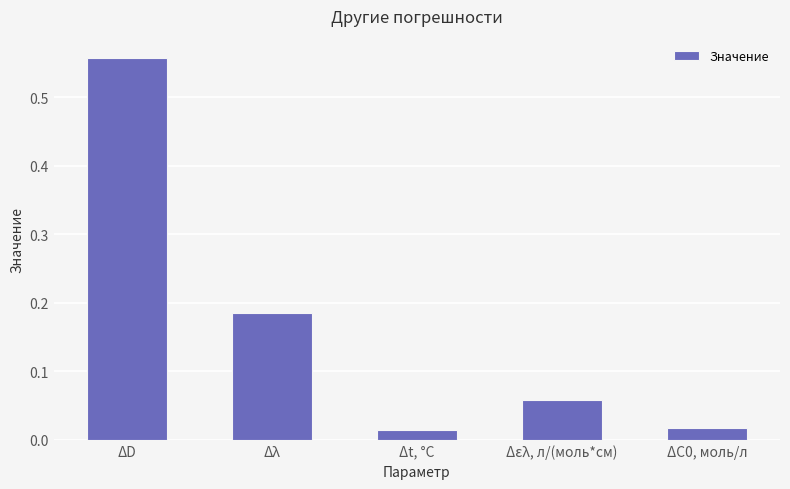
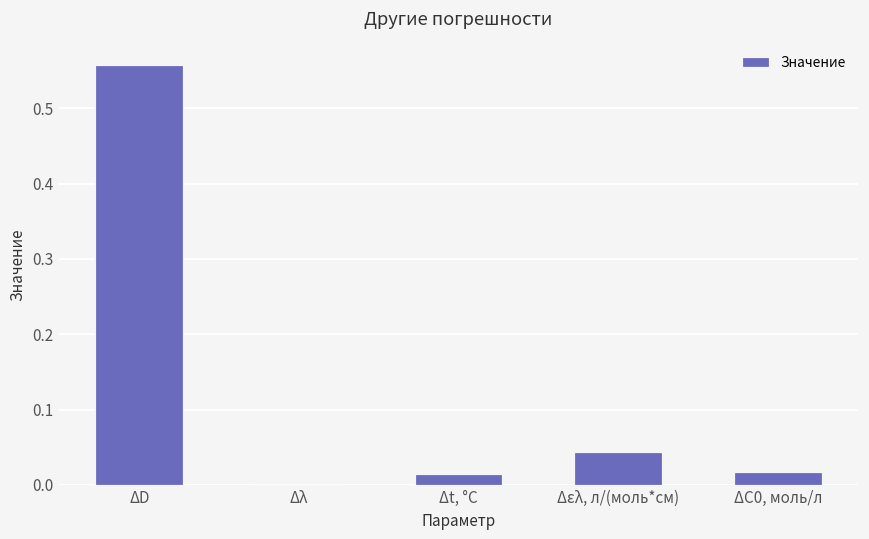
Δλ: 0.19 -> 0.00
Δελ, л/(моль*см): 0.06 -> 0.04
